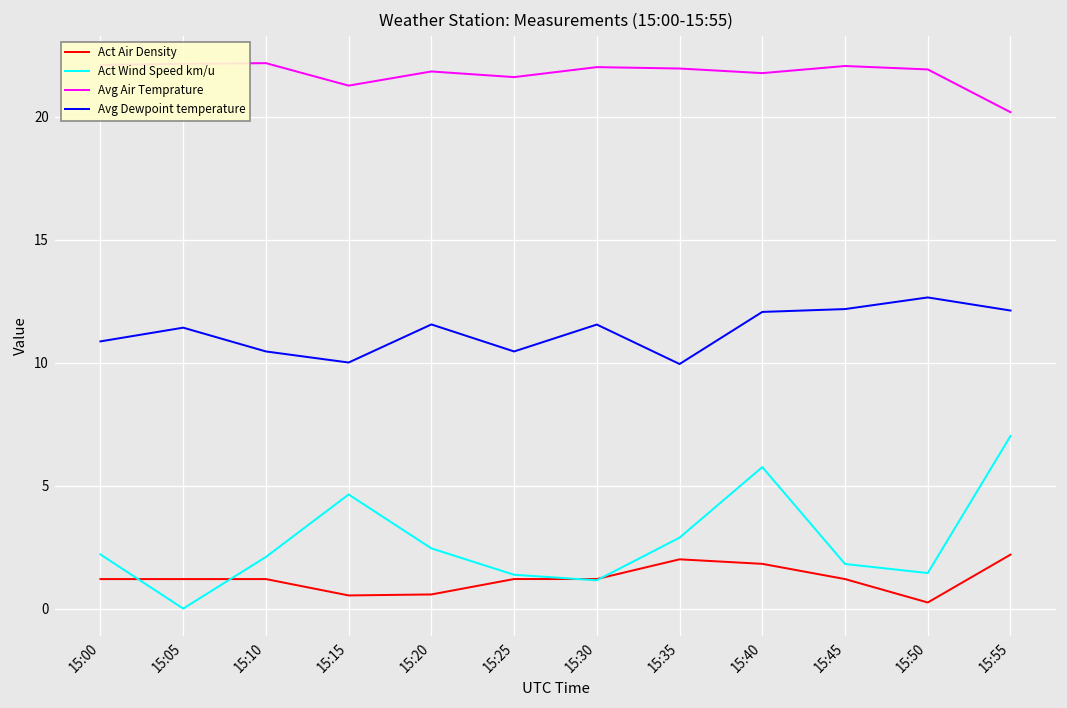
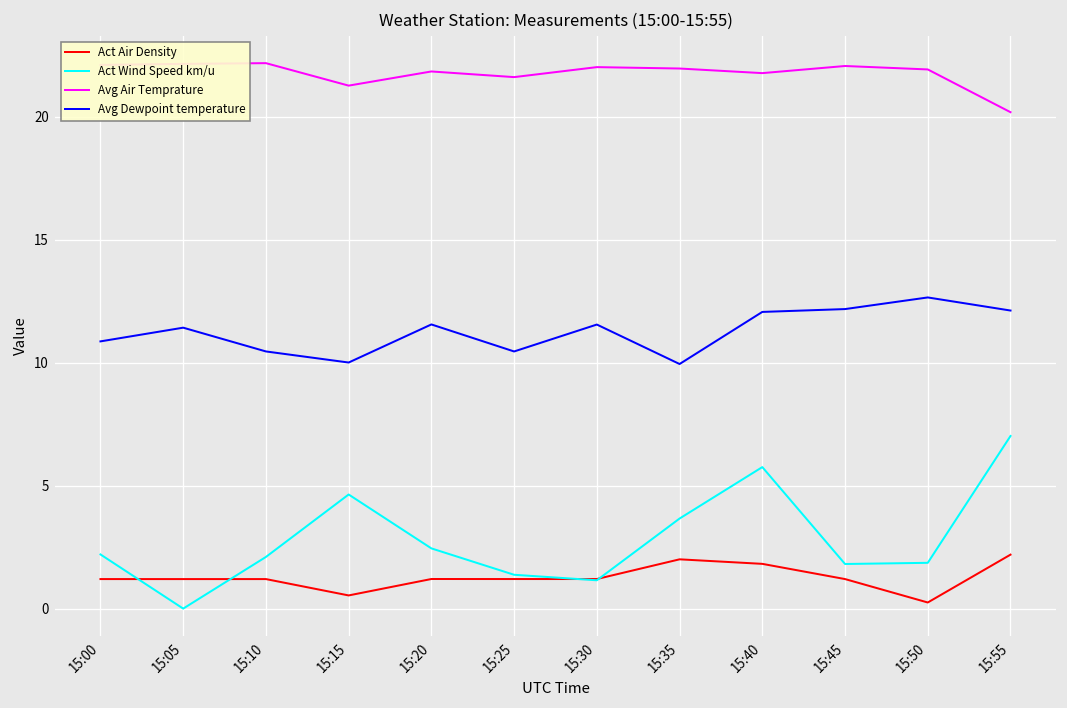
Act Air Density, 15:20: 0.6 -> 1.2
Act Wind Speed km/u, 15:35: 2.9 -> 3.7
Act Wind Speed km/u, 15:50: 1.4 -> 1.9
